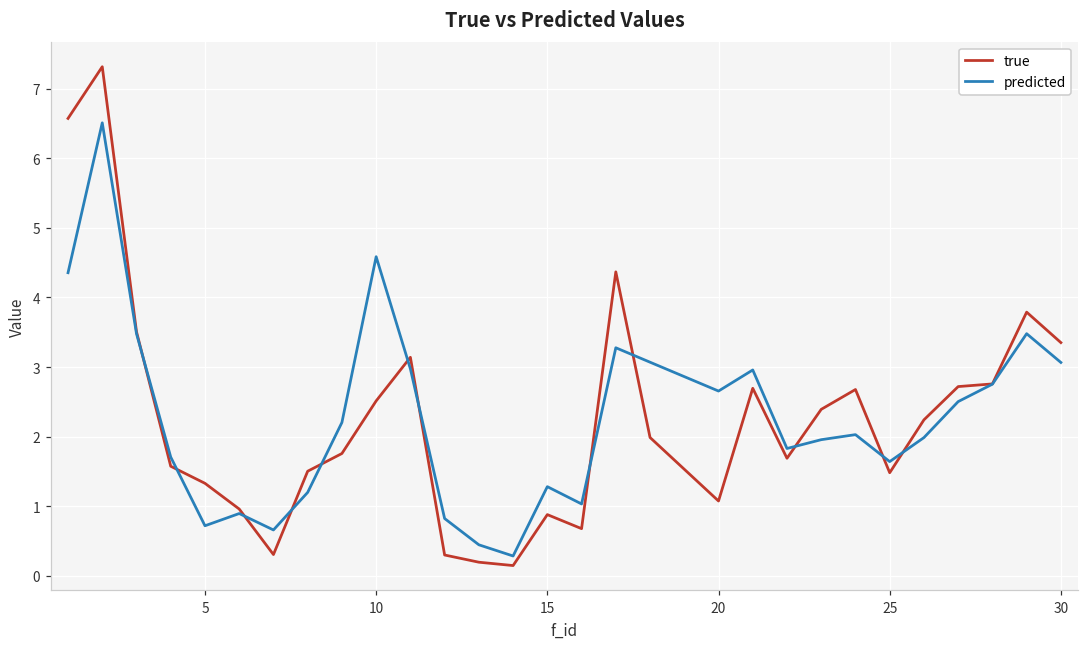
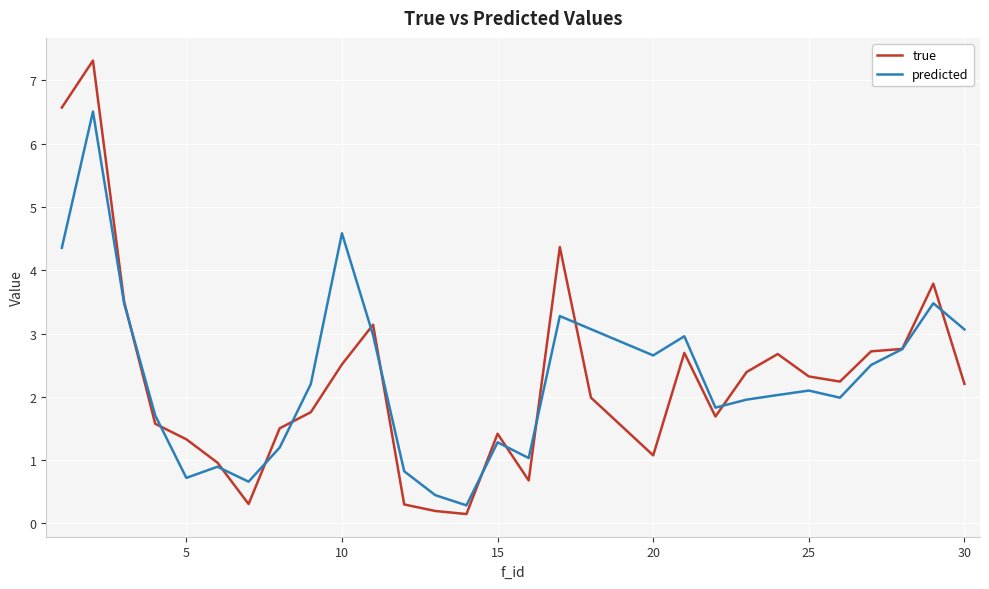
true, 15: 0.9 -> 1.4
true, 25: 1.5 -> 2.3
predicted, 25: 1.6 -> 2.1
true, 30: 3.4 -> 2.2
